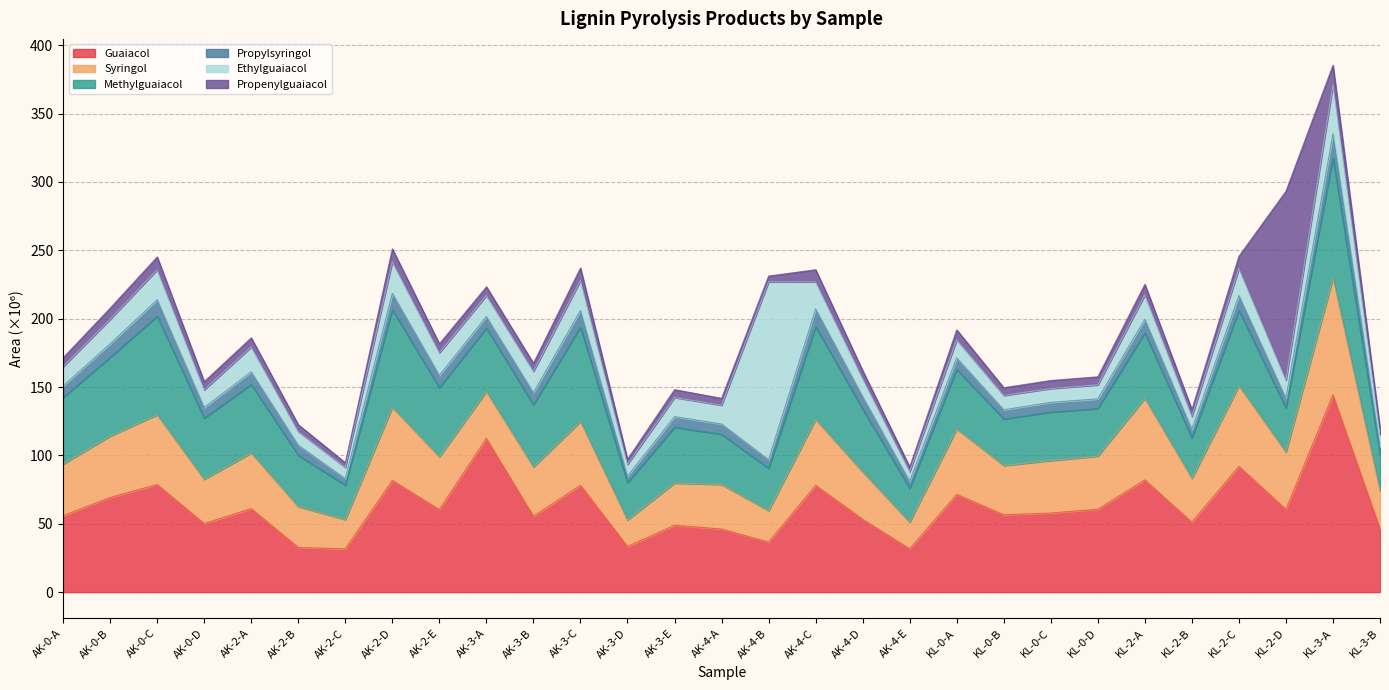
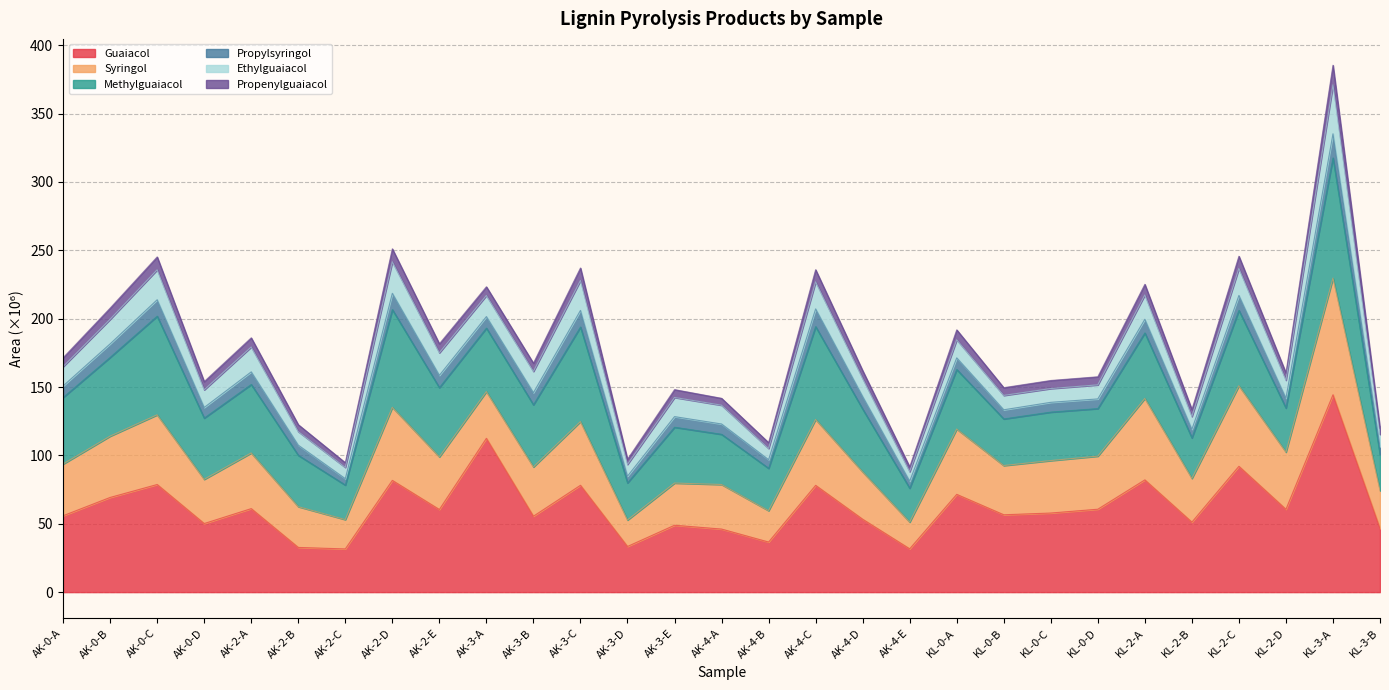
Ethylguaiacol, AK-4-B: 130 -> 8
Propenylguaiacol, KL-2-D: 138 -> 5
